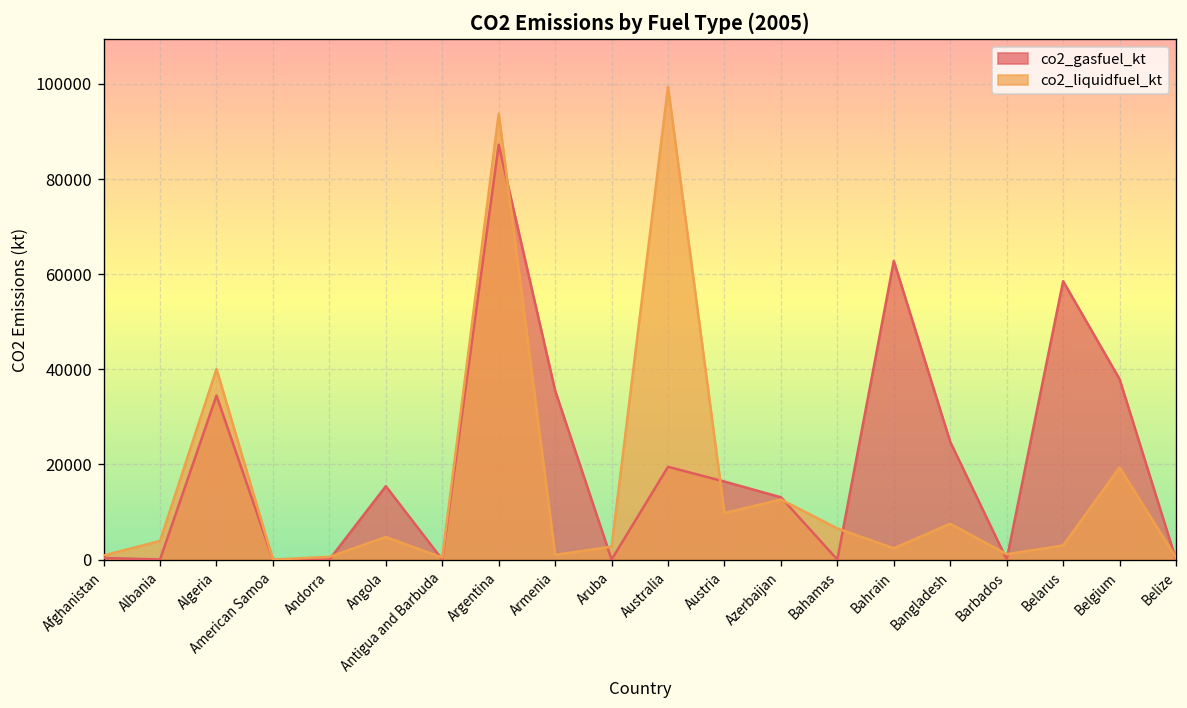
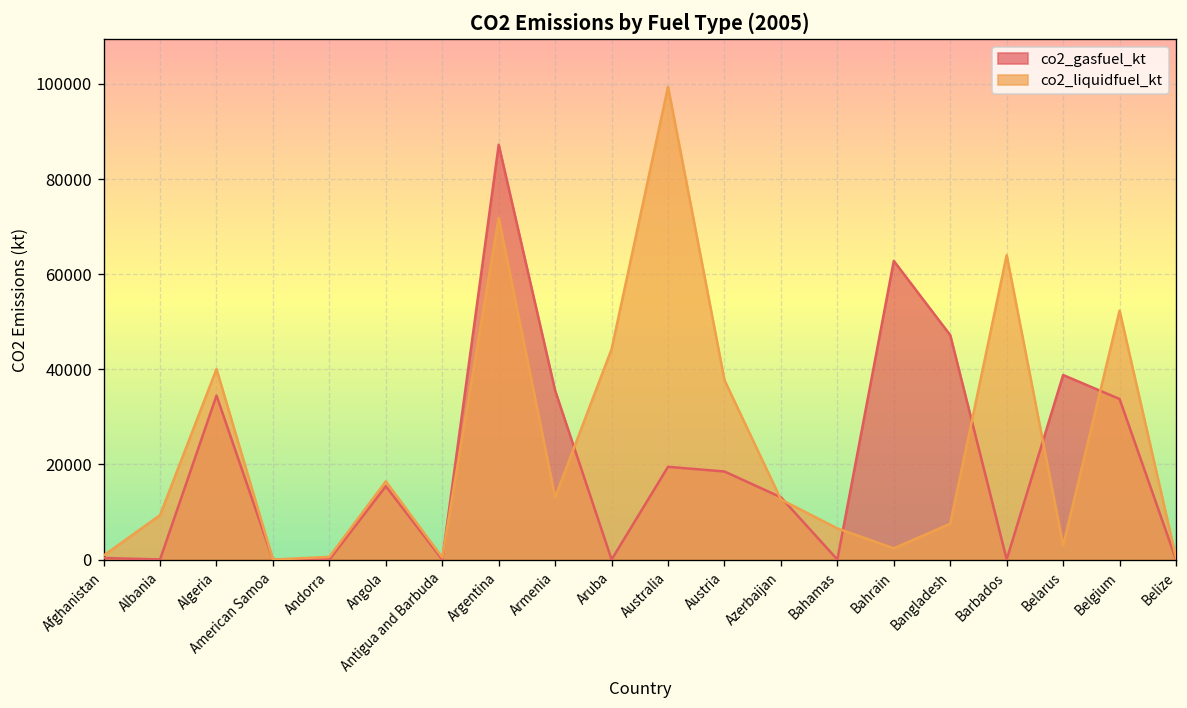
co2_liquidfuel_kt, Albania: 4000 -> 9000
co2_liquidfuel_kt, Angola: 5000 -> 16000
co2_liquidfuel_kt, Argentina: 94000 -> 72000
co2_liquidfuel_kt, Armenia: 1000 -> 13000
co2_liquidfuel_kt, Aruba: 3000 -> 44000
co2_gasfuel_kt, Austria: 16000 -> 19000
co2_liquidfuel_kt, Austria: 10000 -> 38000
co2_gasfuel_kt, Bangladesh: 25000 -> 47000
co2_liquidfuel_kt, Barbados: 1000 -> 64000
co2_gasfuel_kt, Belarus: 59000 -> 39000
co2_gasfuel_kt, Belgium: 38000 -> 34000
co2_liquidfuel_kt, Belgium: 19000 -> 52000
